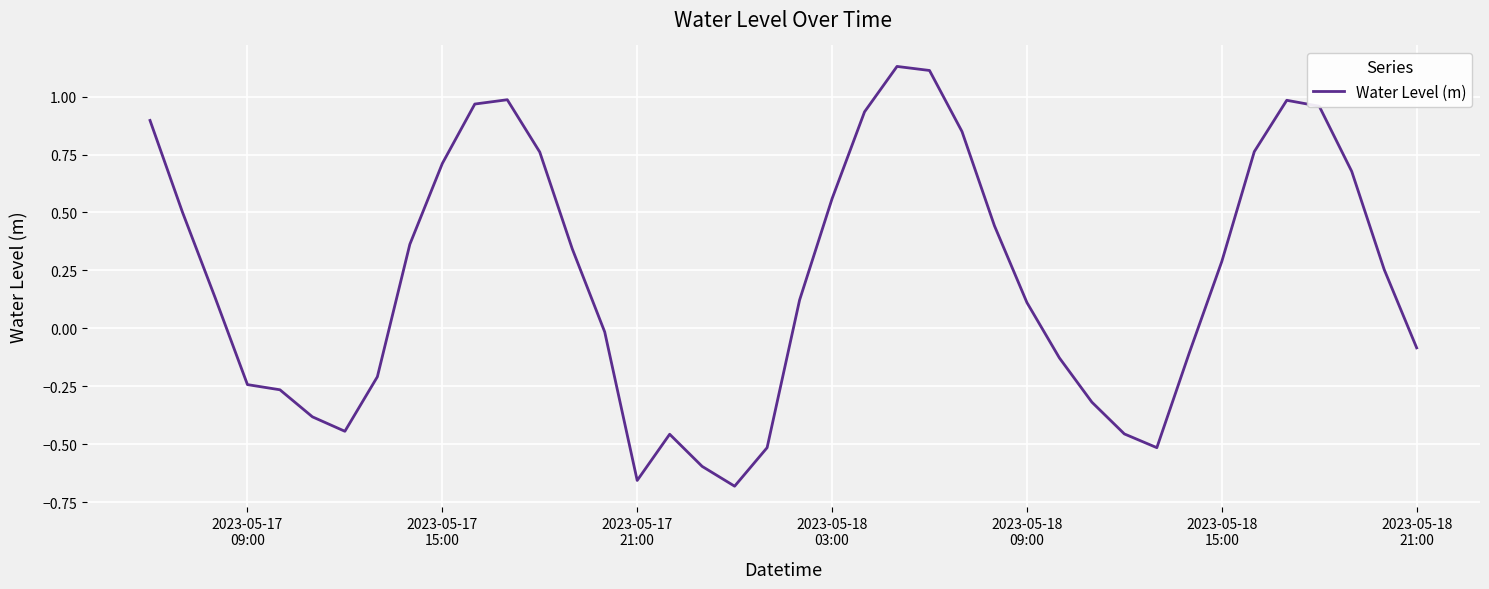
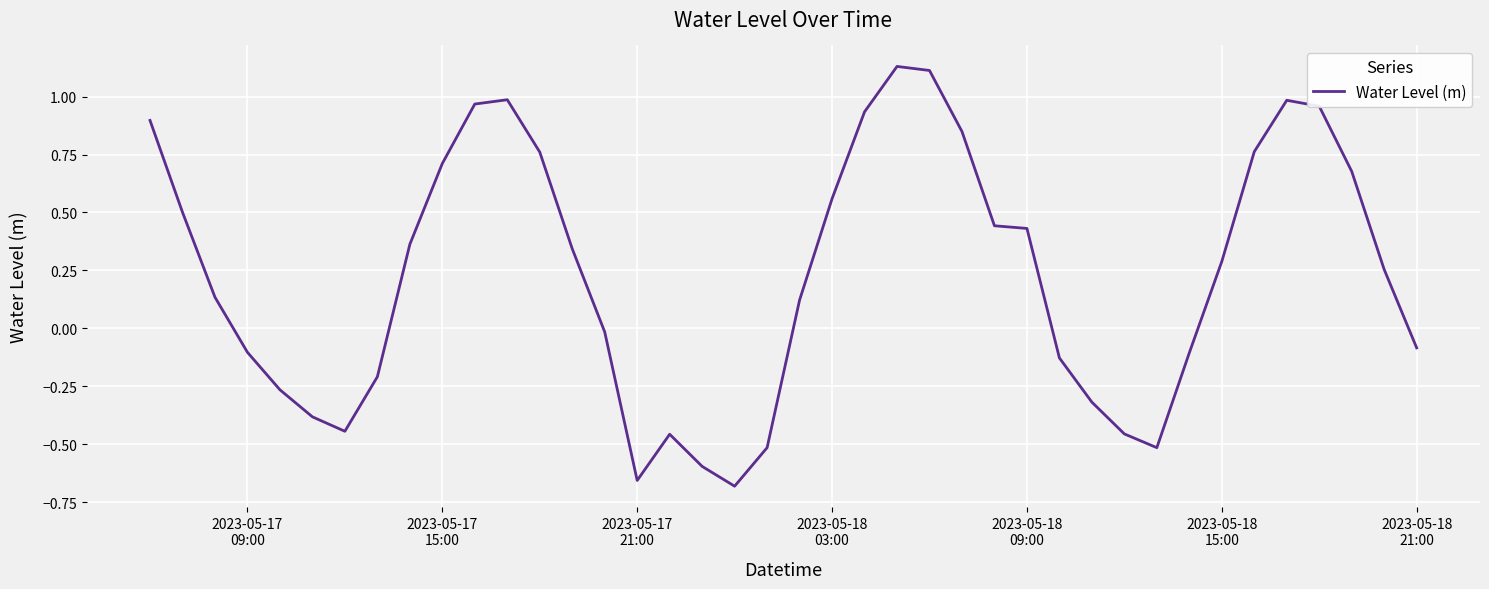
2023-05-17 09:00: -0.24 -> -0.10
2023-05-18 09:00: 0.11 -> 0.43
